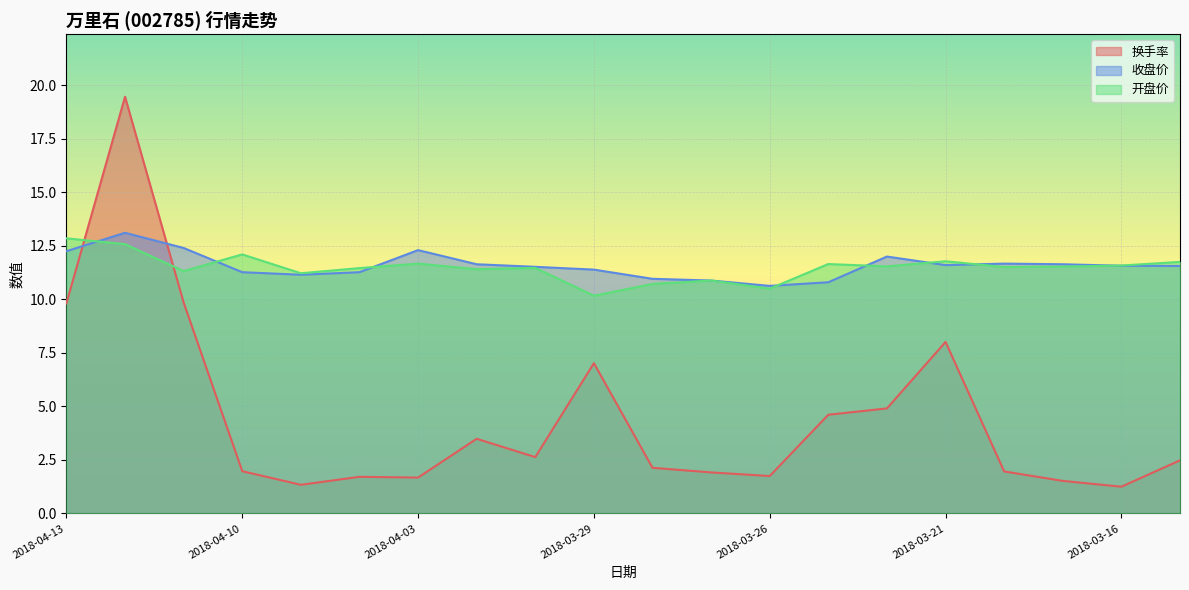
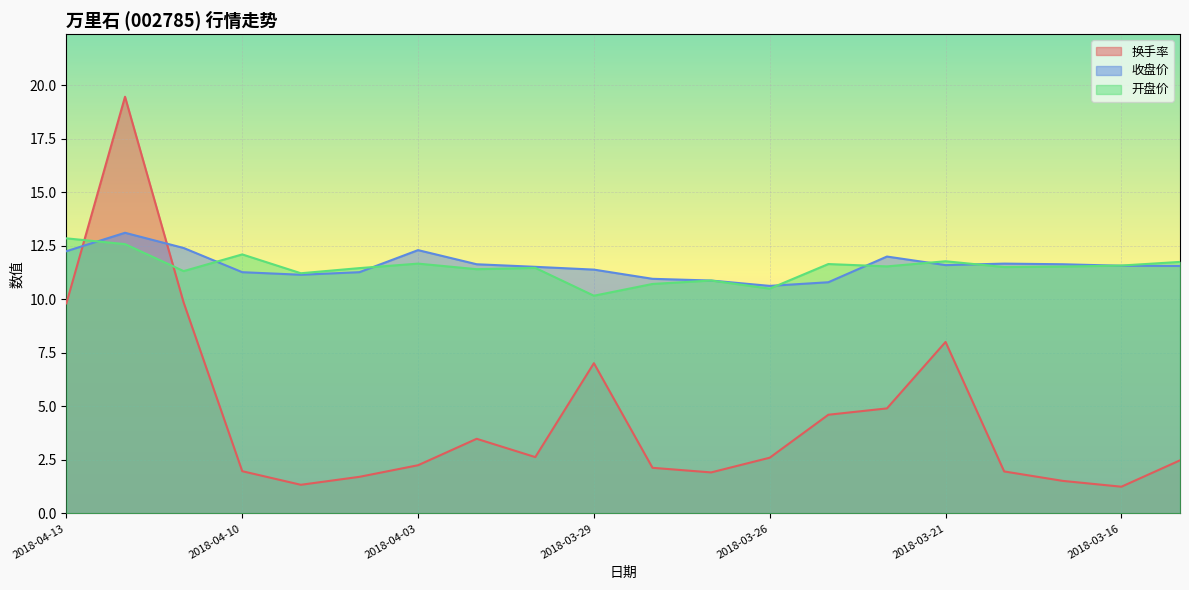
换手率, 2018-04-03: 1.7 -> 2.3
换手率, 2018-03-26: 1.7 -> 2.6
